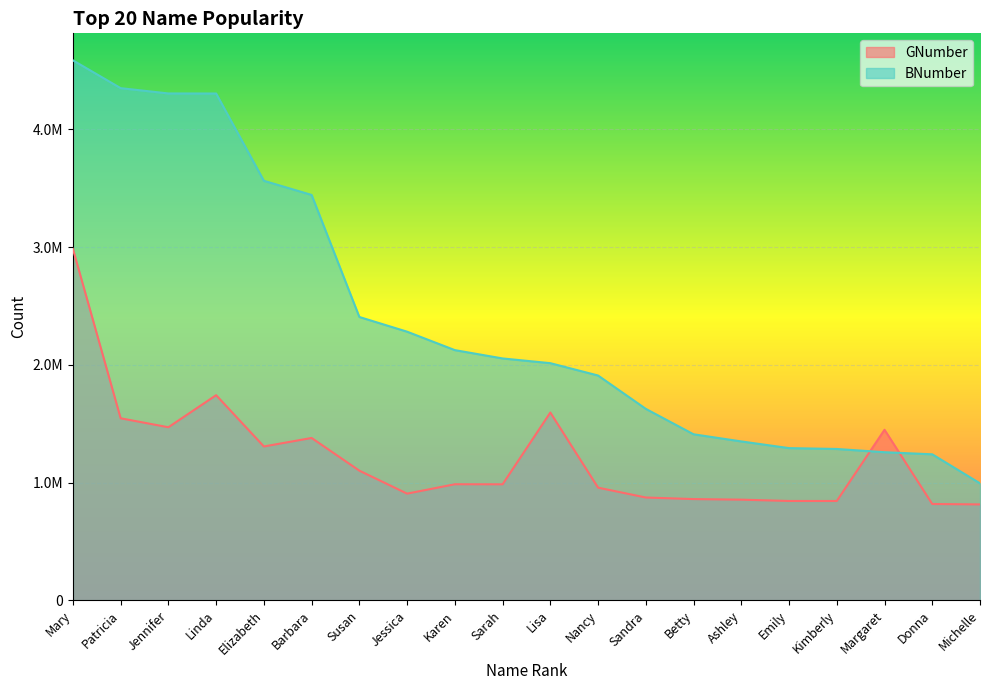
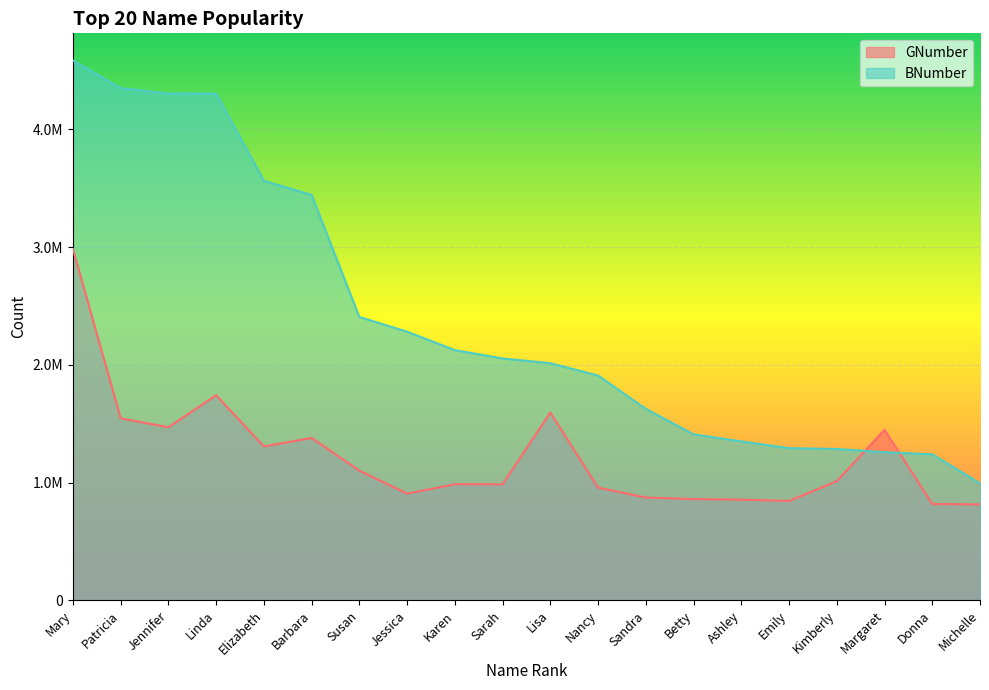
GNumber, Kimberly: 840000 -> 1010000
